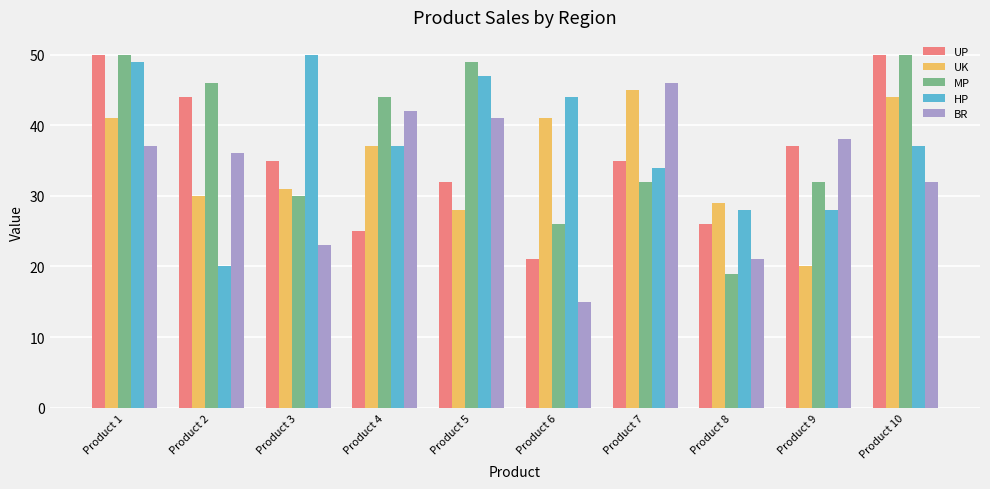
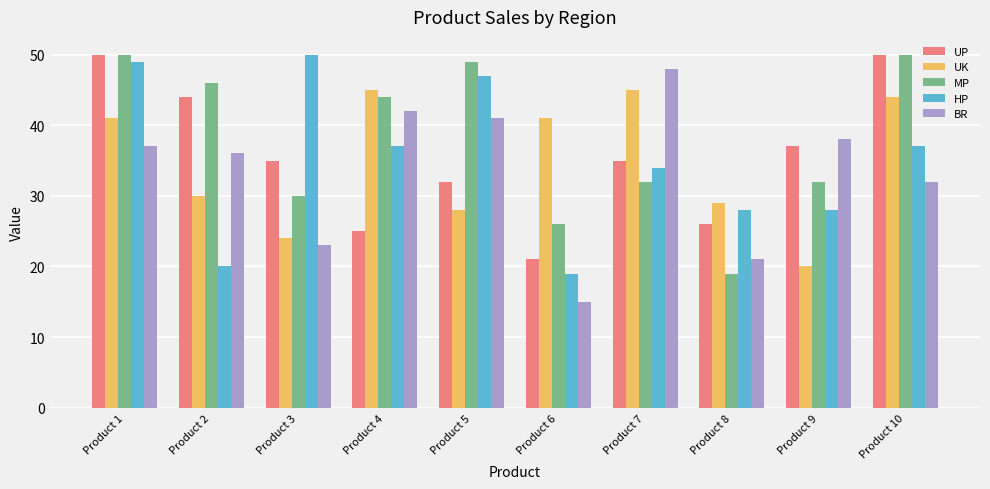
UK, Product 3: 31 -> 24
UK, Product 4: 37 -> 45
HP, Product 6: 44 -> 19
BR, Product 7: 46 -> 48
